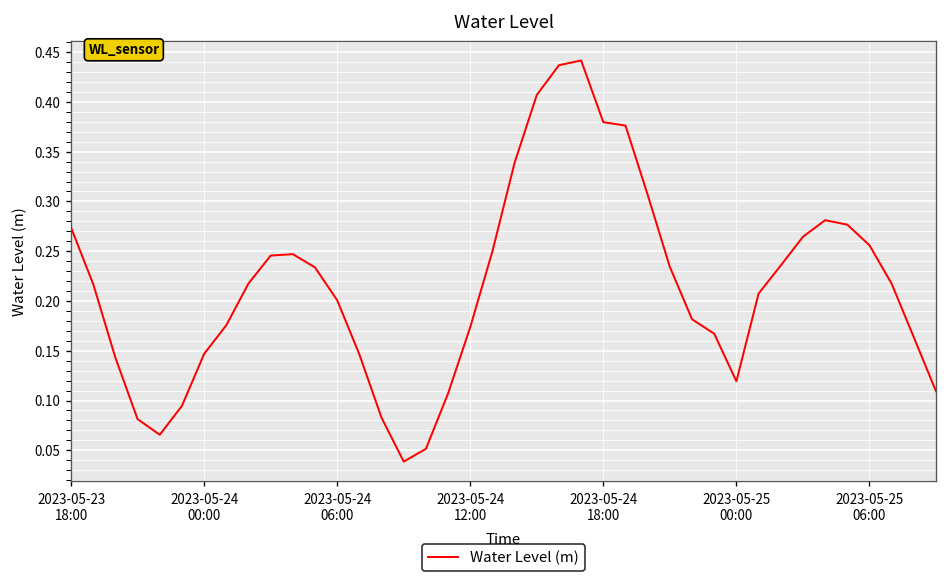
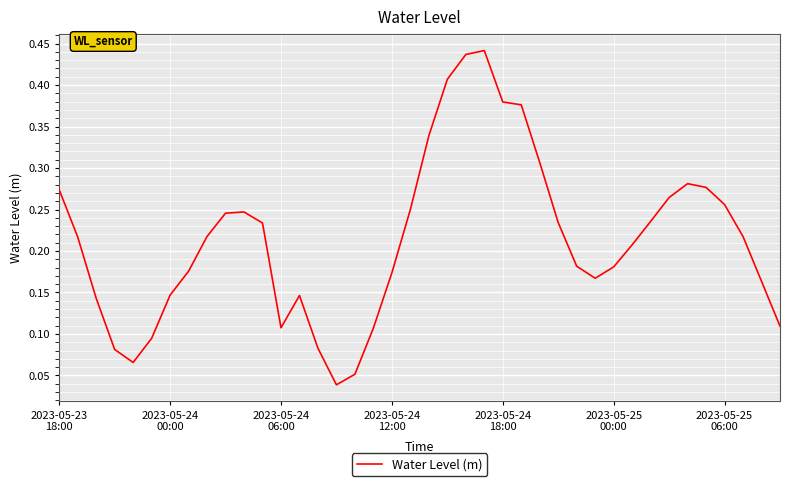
2023-05-24 06:00: 0.20 -> 0.11
2023-05-25 00:00: 0.12 -> 0.18
